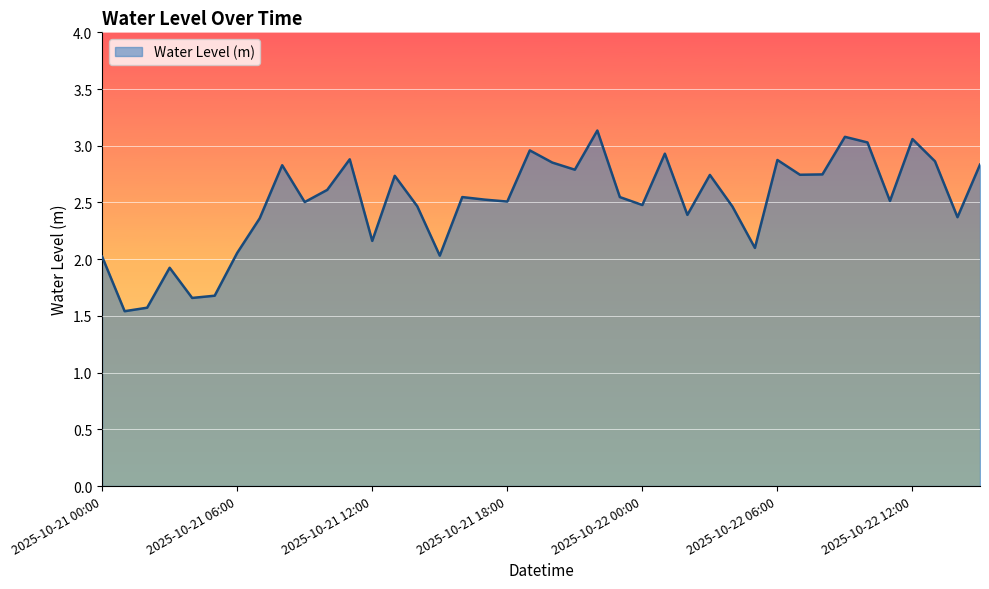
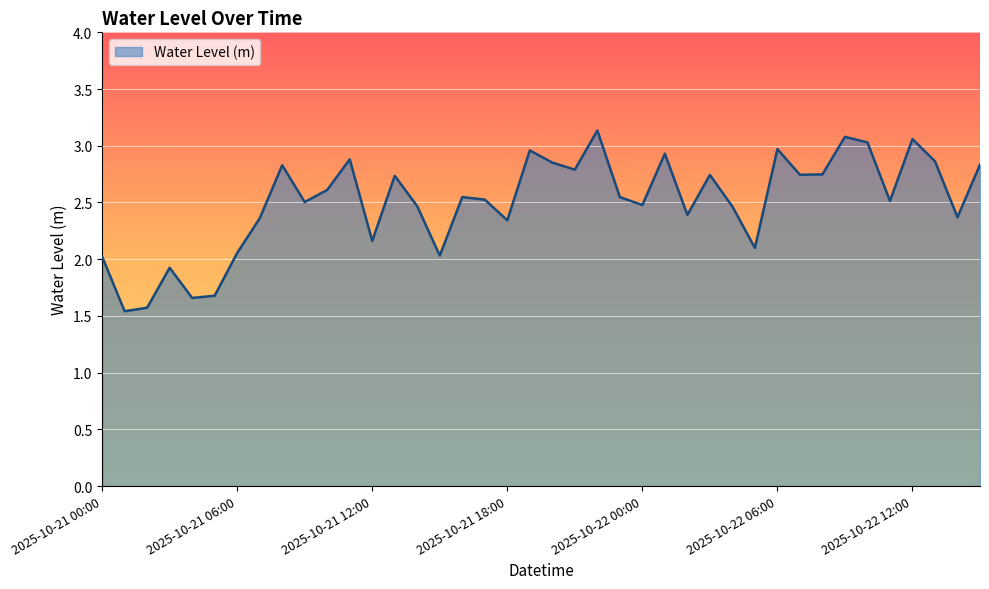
2025-10-21 18:00: 2.51 -> 2.34
2025-10-22 06:00: 2.87 -> 2.97
